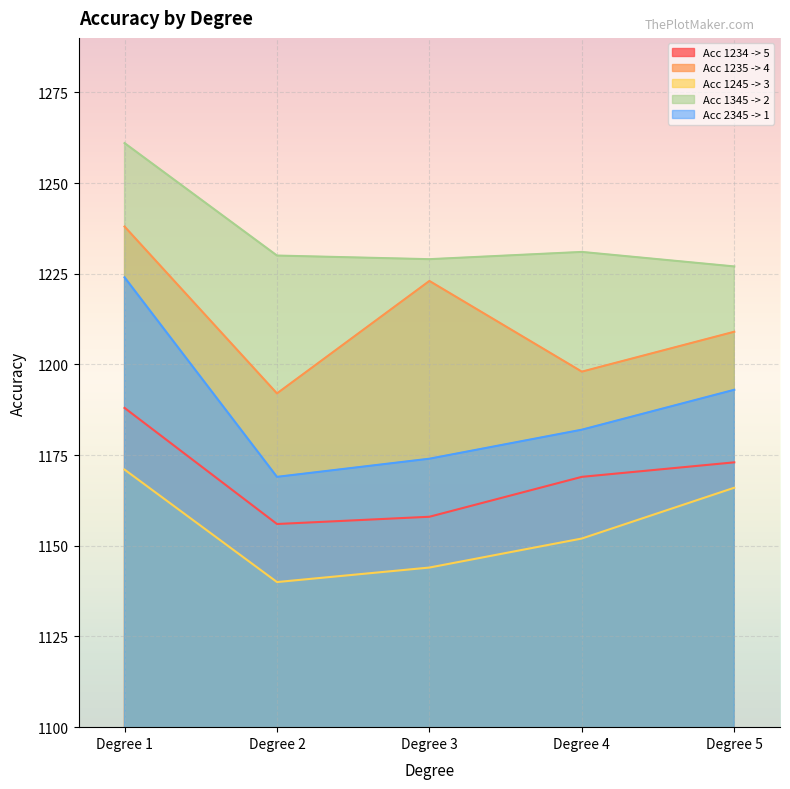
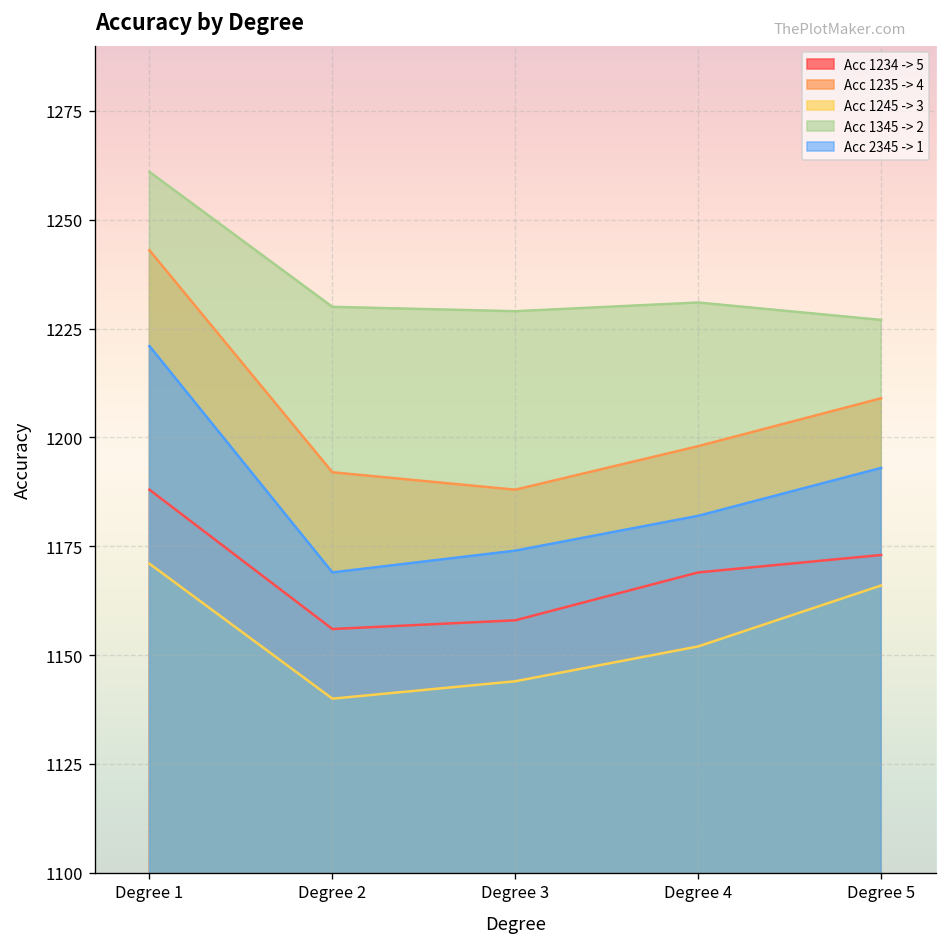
Acc 1235 -> 4, Degree 1: 1238 -> 1243
Acc 2345 -> 1, Degree 1: 1224 -> 1221
Acc 1235 -> 4, Degree 3: 1223 -> 1188
